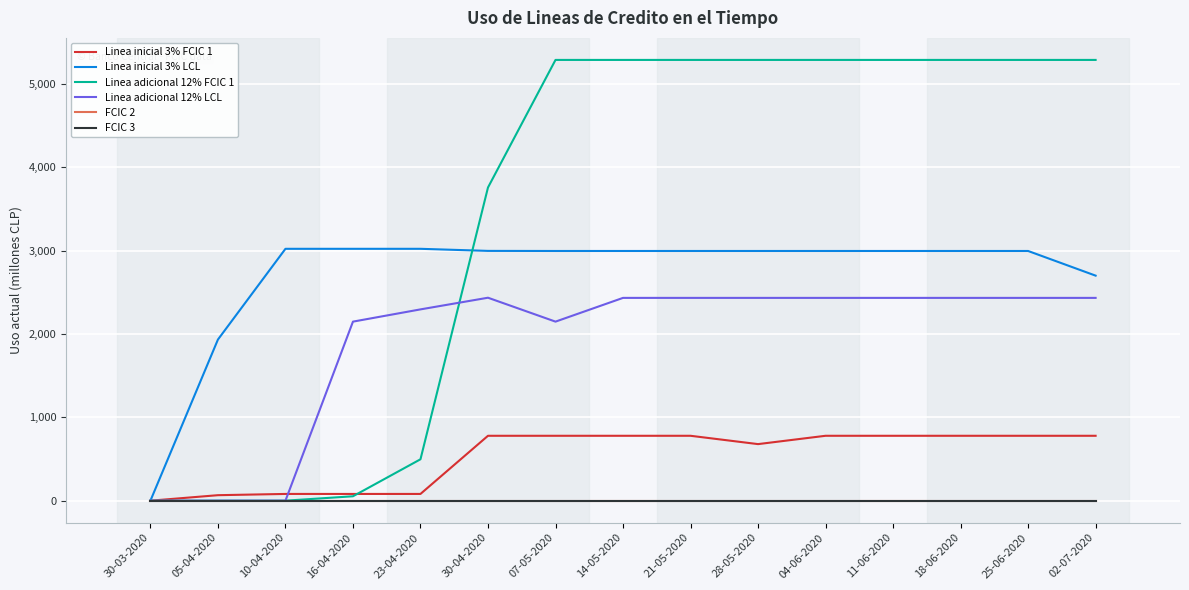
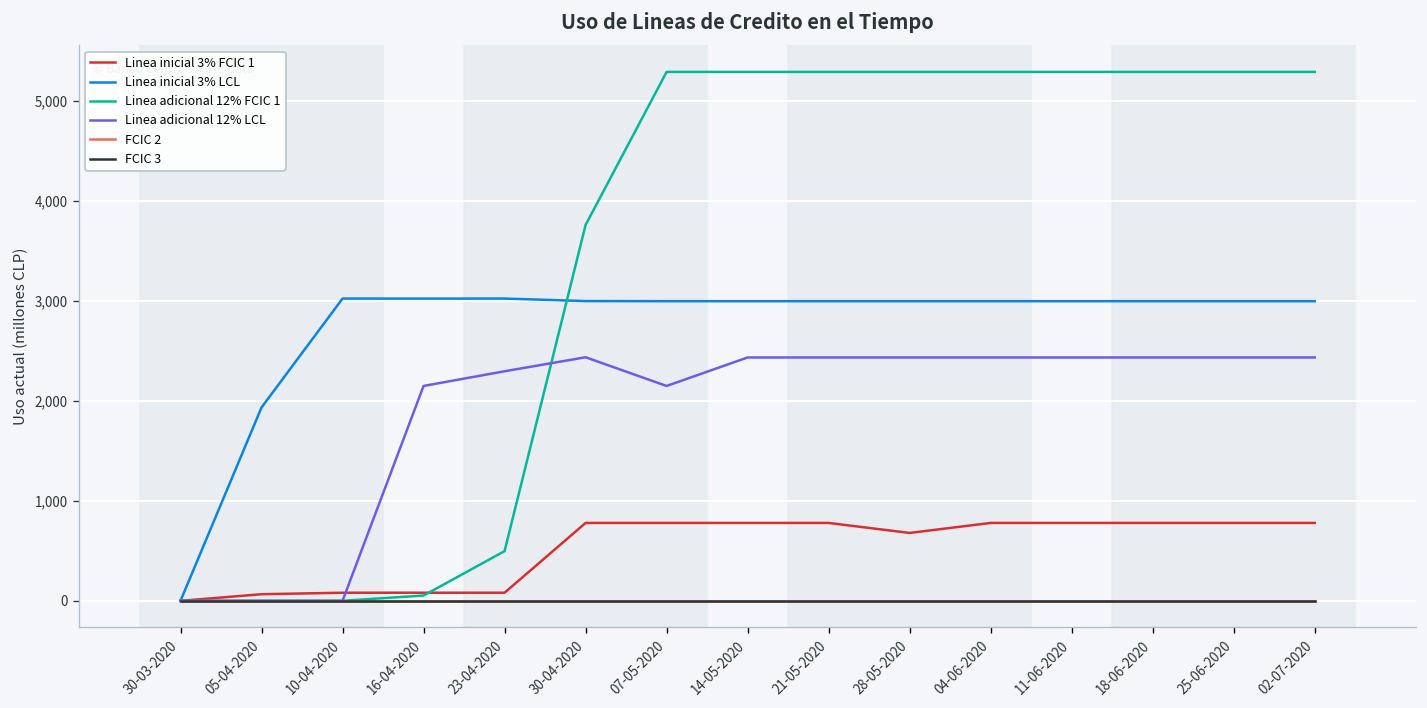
Linea inicial 3% LCL, 02-07-2020: 2,700 -> 3,000
